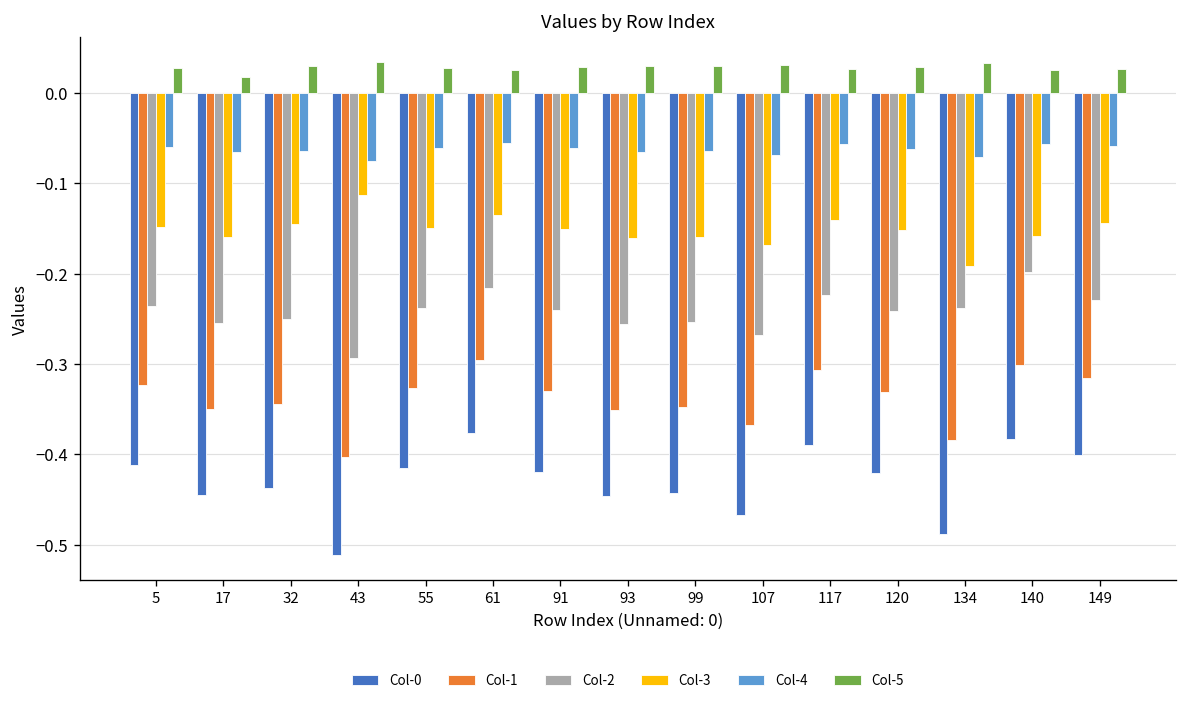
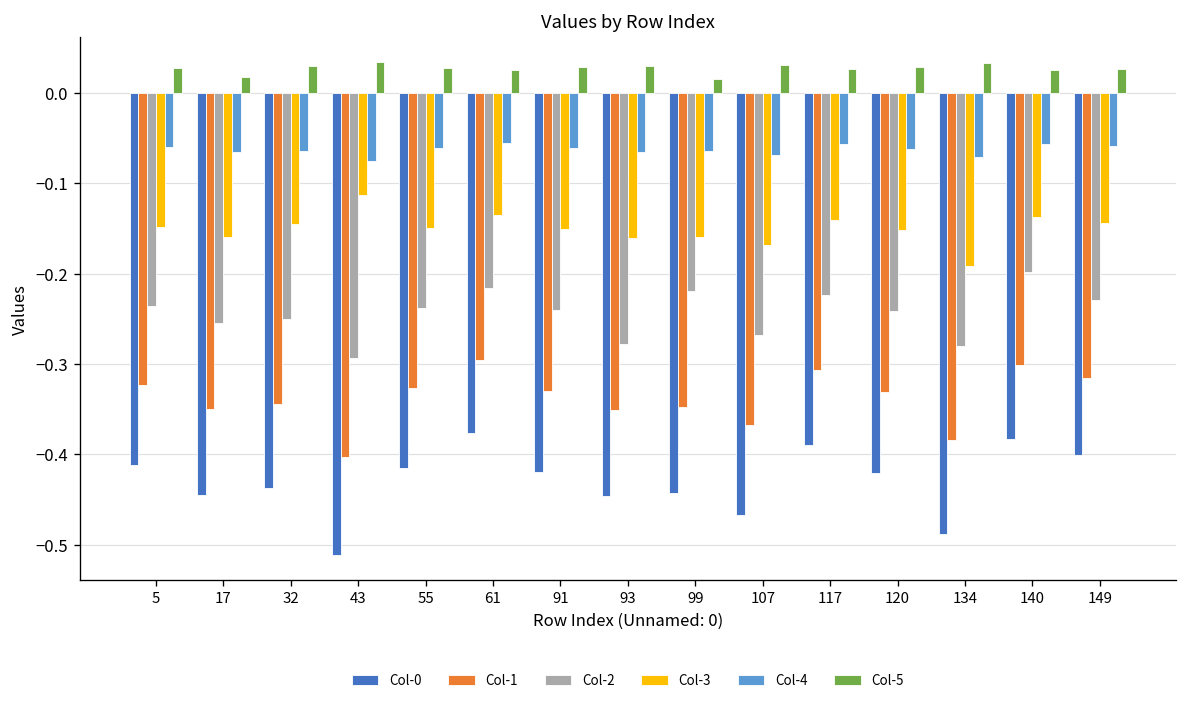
Col-2, 93: -0.26 -> -0.28
Col-2, 99: -0.25 -> -0.22
Col-5, 99: 0.03 -> 0.02
Col-2, 134: -0.24 -> -0.28
Col-3, 140: -0.16 -> -0.14
